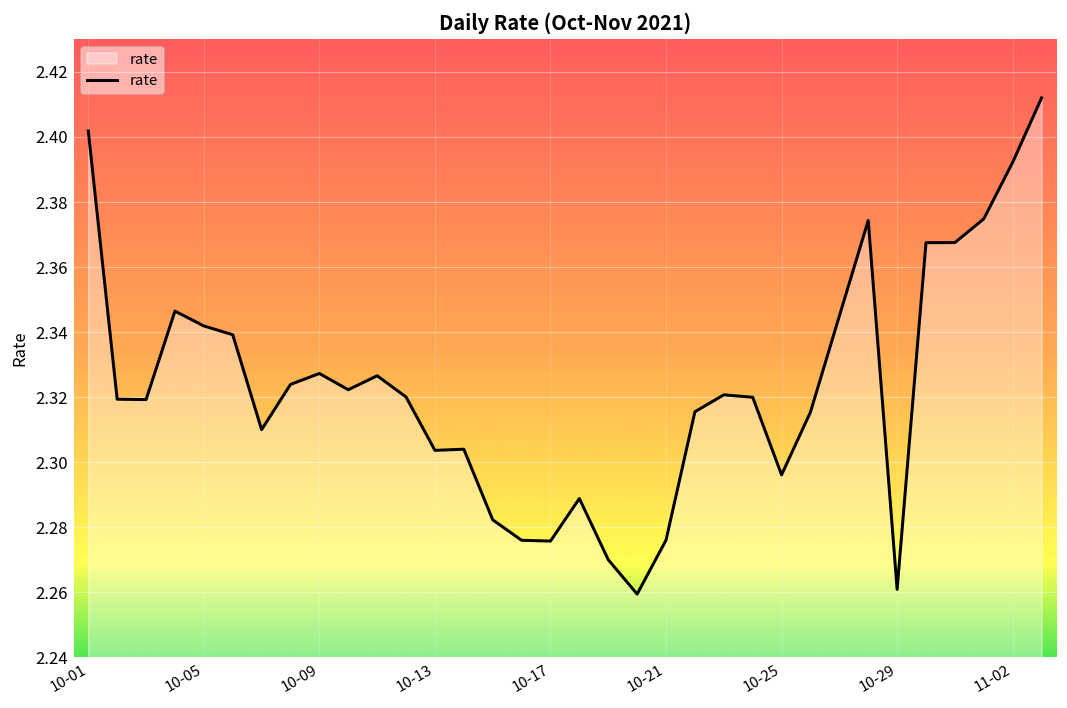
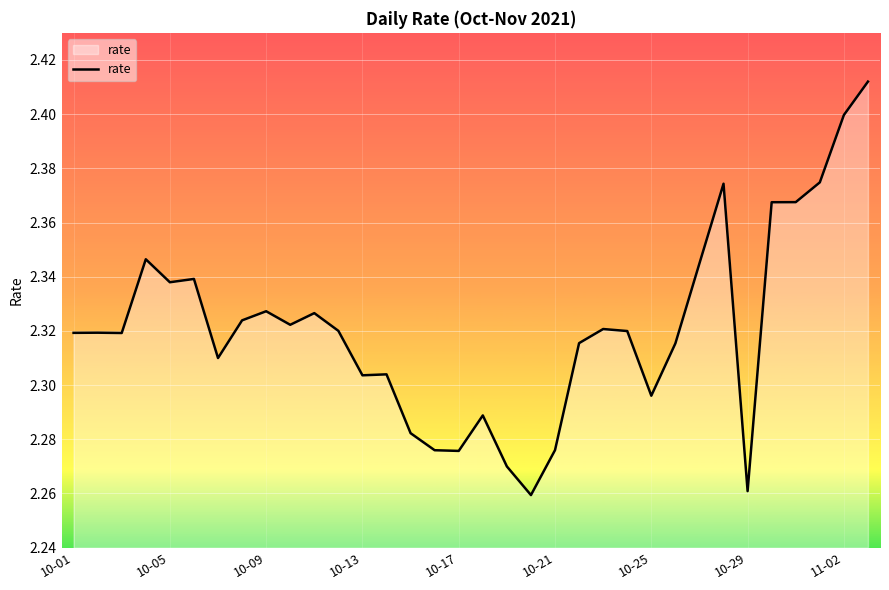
10-01: 2.402 -> 2.319
10-05: 2.342 -> 2.338
11-02: 2.392 -> 2.400
